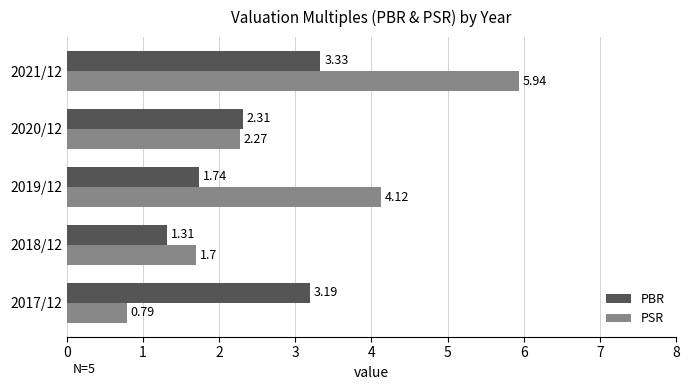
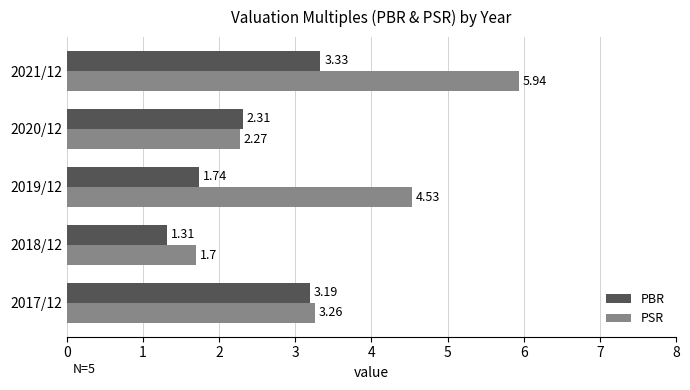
PSR, 2019/12: 4.12 -> 4.53
PSR, 2017/12: 0.79 -> 3.26
